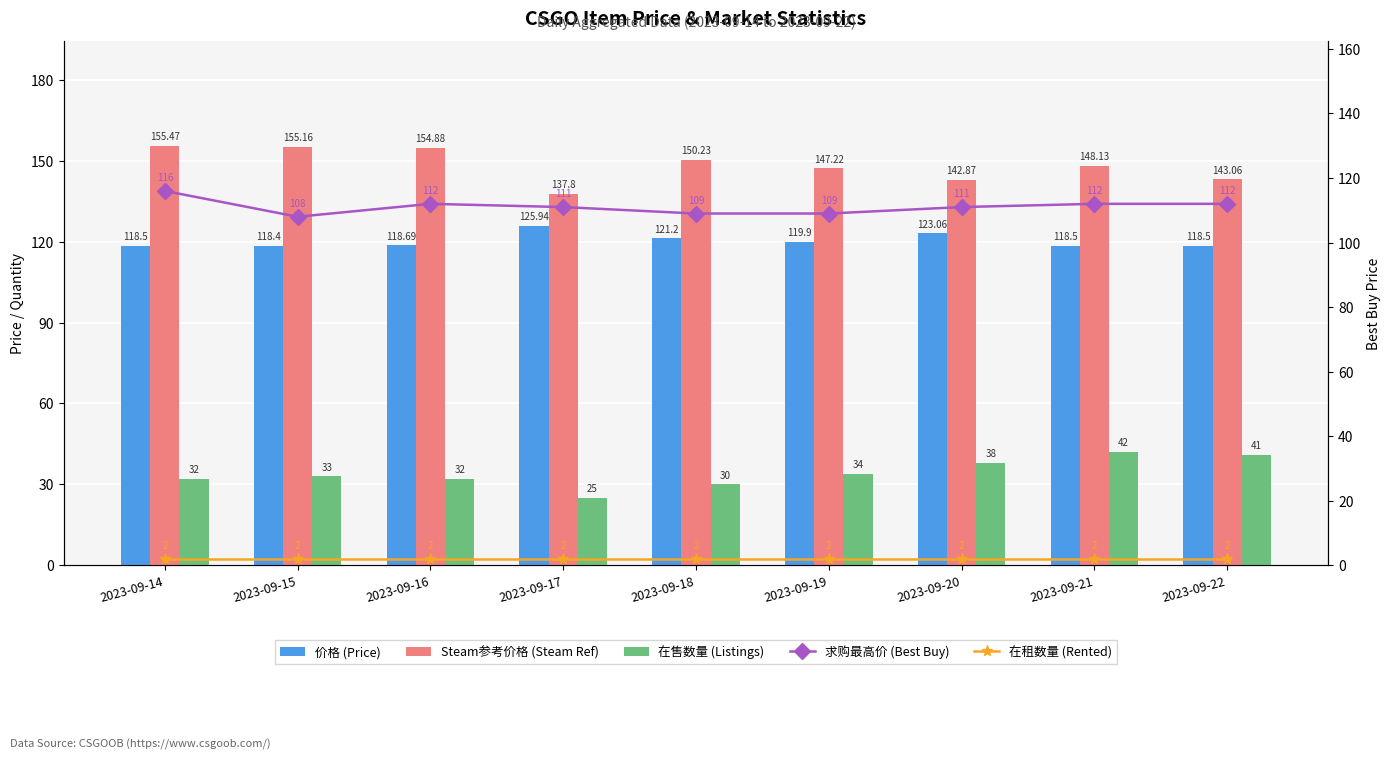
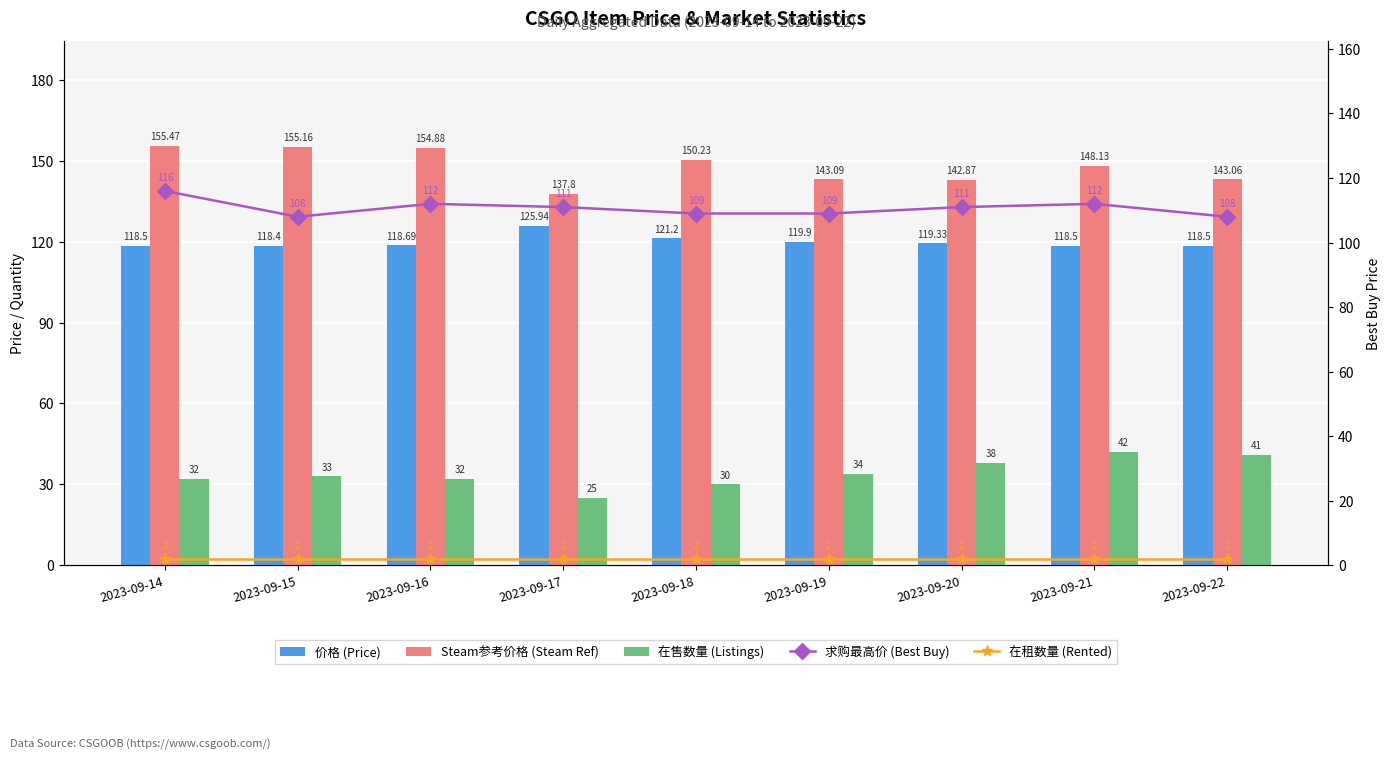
Steam参考价格 (Steam Ref), 2023-09-19: 147.22 -> 143.09
价格 (Price), 2023-09-20: 123.06 -> 119.33
求购最高价 (Best Buy), 2023-09-22: 112 -> 108
